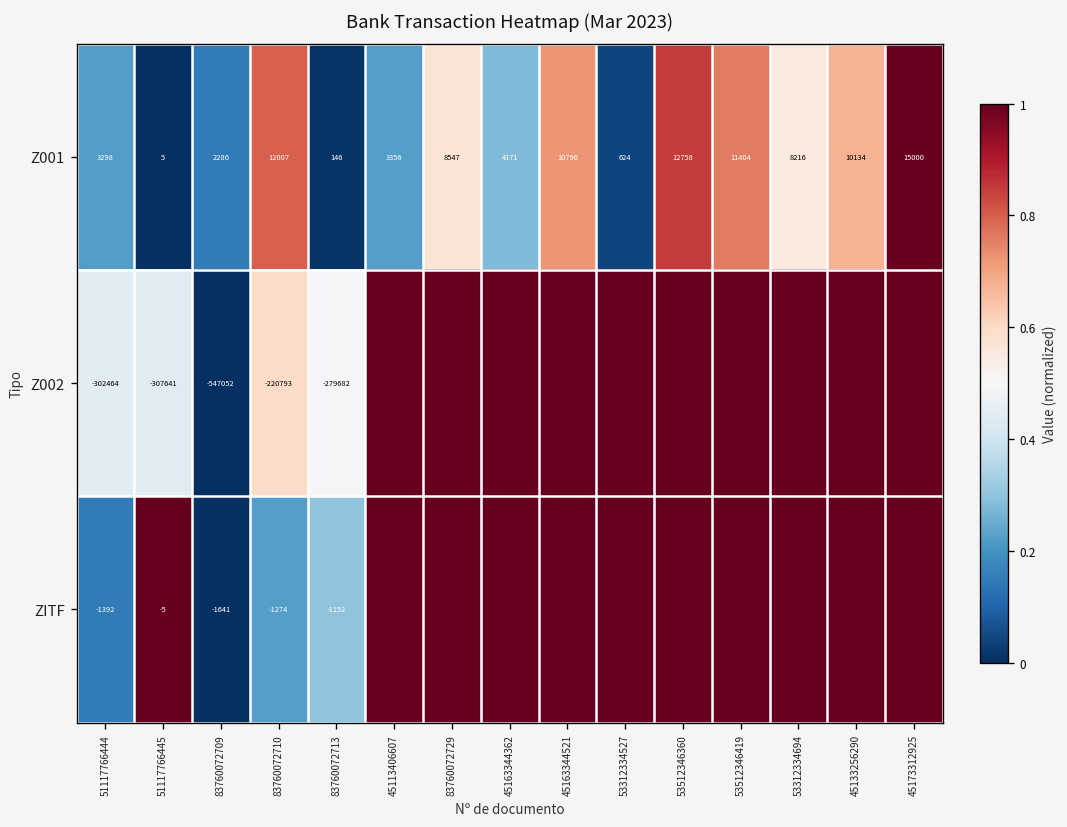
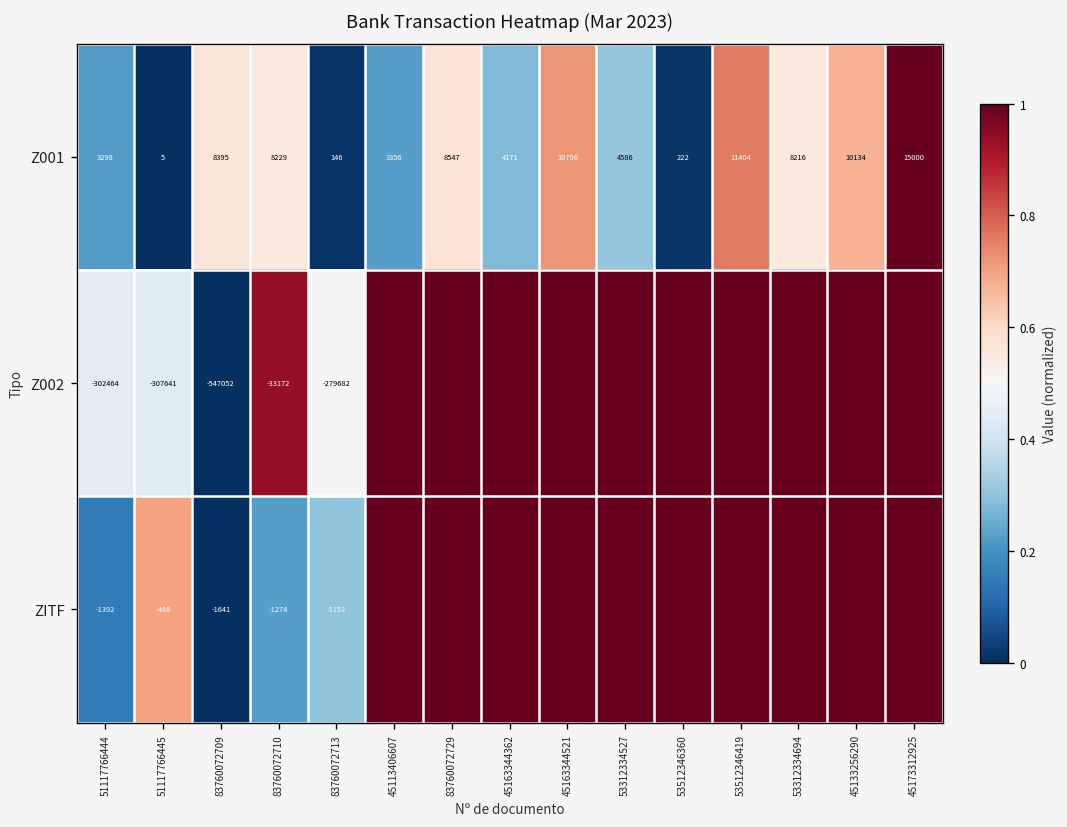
Z001, 83760072709: 2286 -> 8395
Z001, 83760072710: 12007 -> 8229
Z001, 53312334527: 624 -> 4586
Z001, 53512346360: 12758 -> 222
Z002, 83760072710: -220793 -> -33172
ZITF, 51117766445: -5 -> -488
